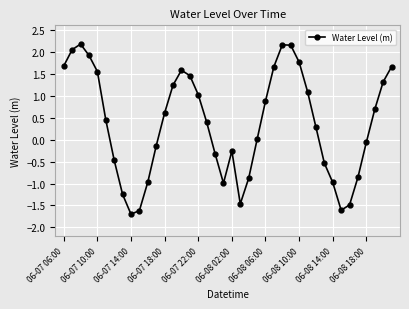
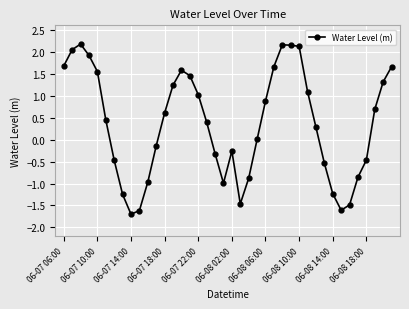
06-08 10:00: 1.8 -> 2.1
06-08 14:00: -1.0 -> -1.2
06-08 18:00: -0.1 -> -0.5
